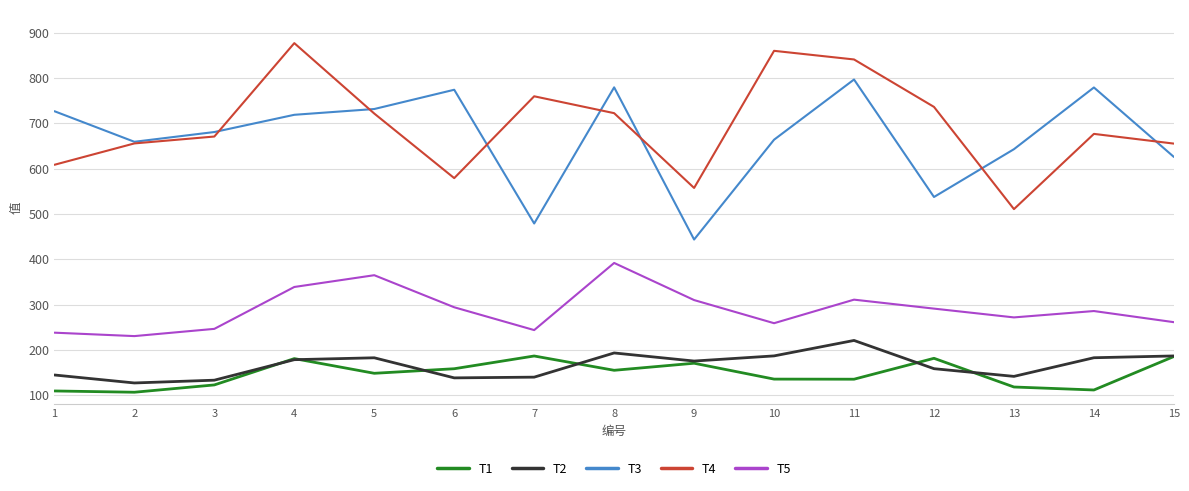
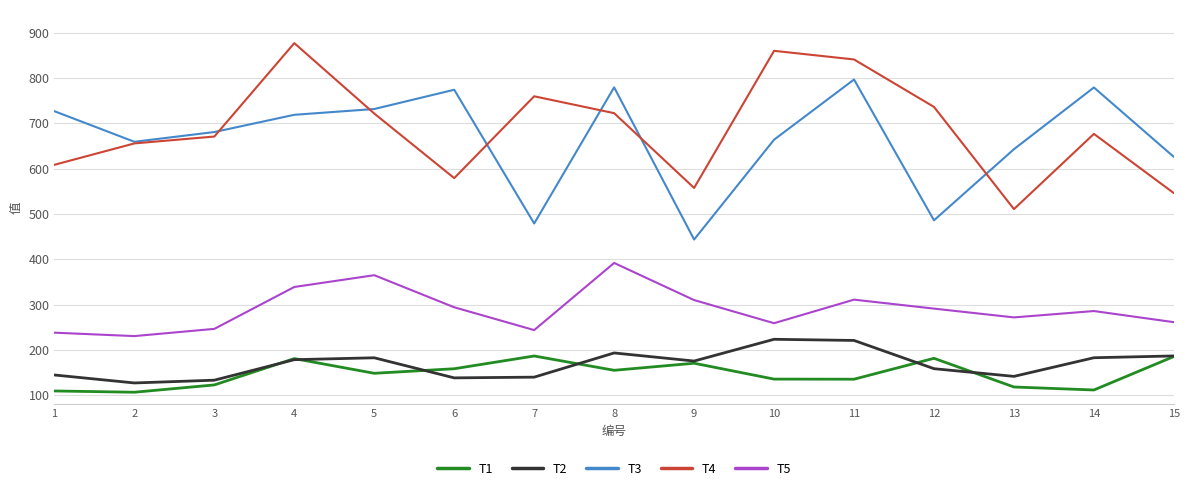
T2, 10: 190 -> 220
T3, 12: 540 -> 490
T4, 15: 660 -> 550
